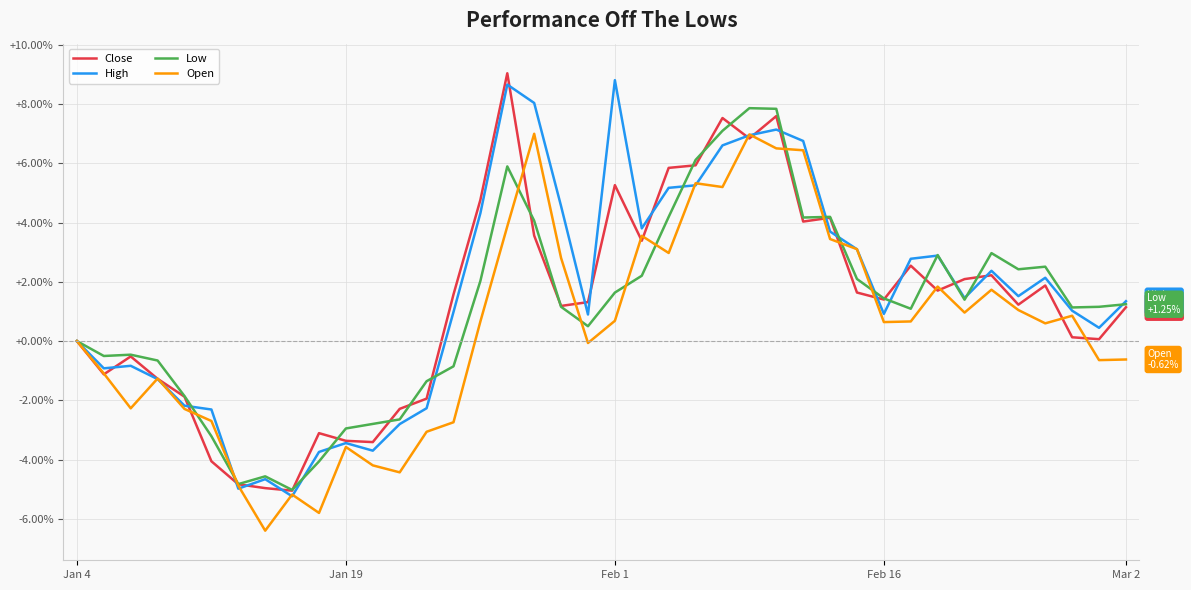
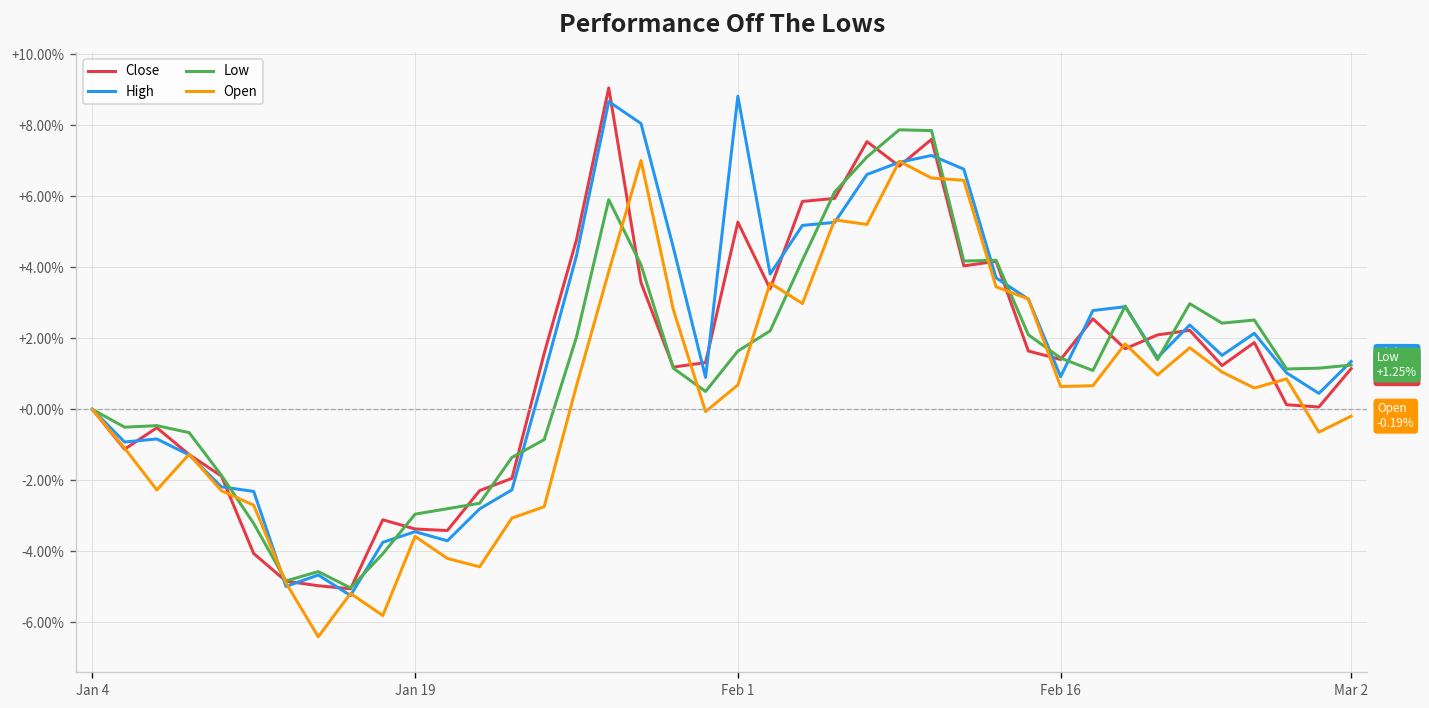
Open, Mar 2: -0.62% -> -0.19%
